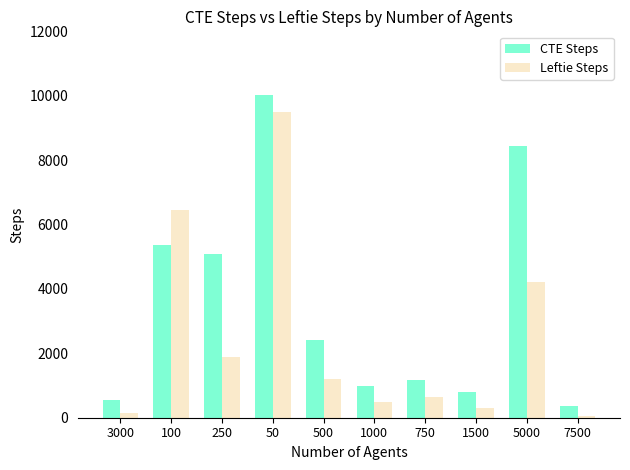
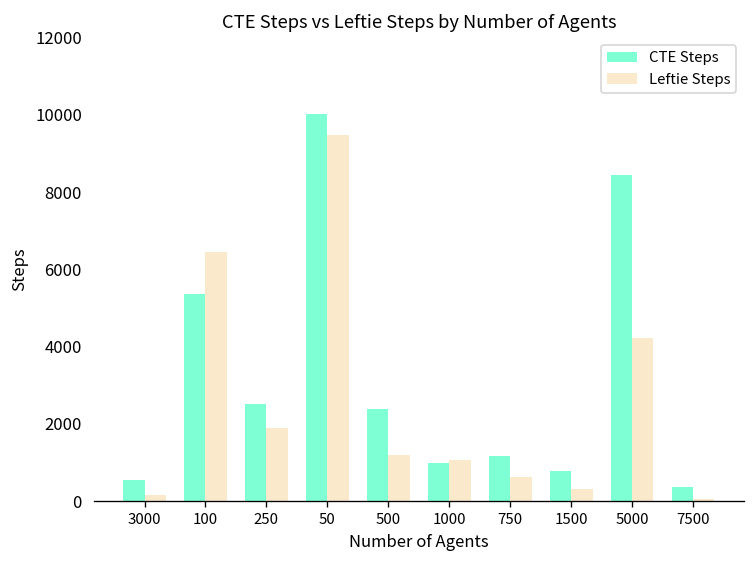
CTE Steps, 250: 5100 -> 2500
Leftie Steps, 1000: 500 -> 1100
